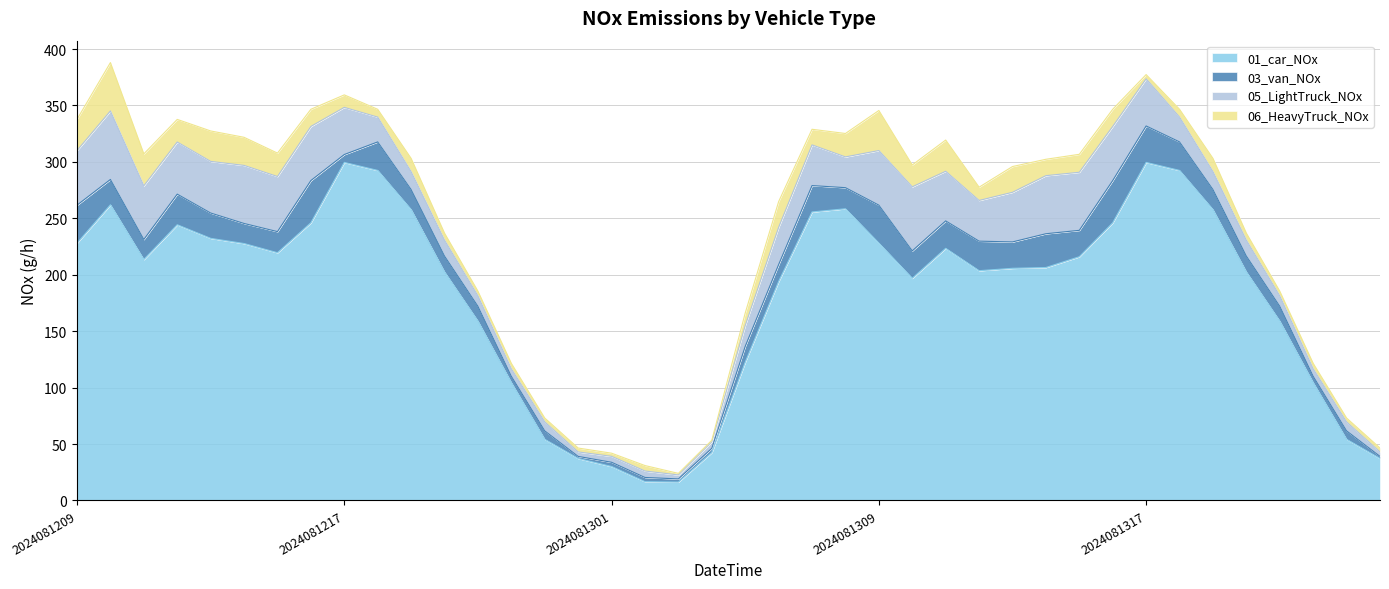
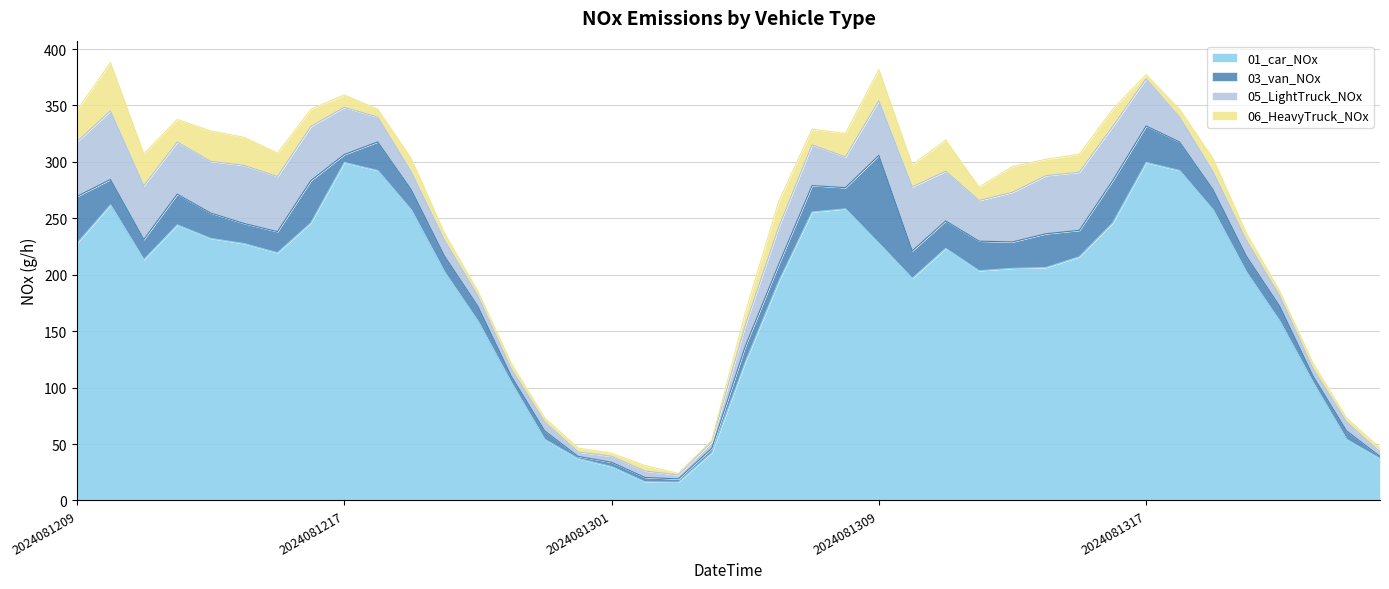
03_van_NOx, 2024081209: 34 -> 41
03_van_NOx, 2024081309: 34 -> 78
06_HeavyTruck_NOx, 2024081309: 36 -> 28
